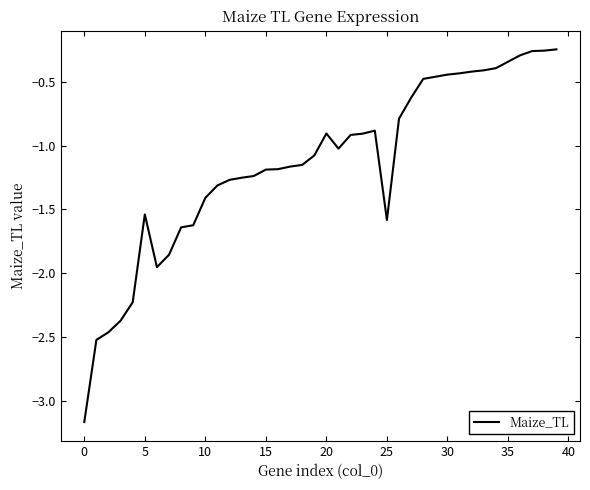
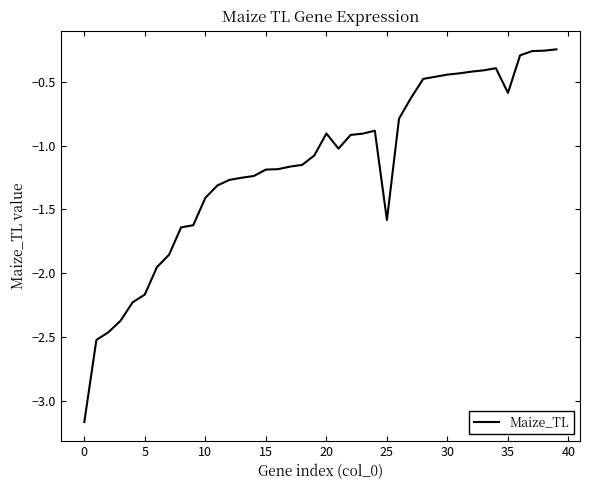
5: -1.54 -> -2.17
35: -0.34 -> -0.59
